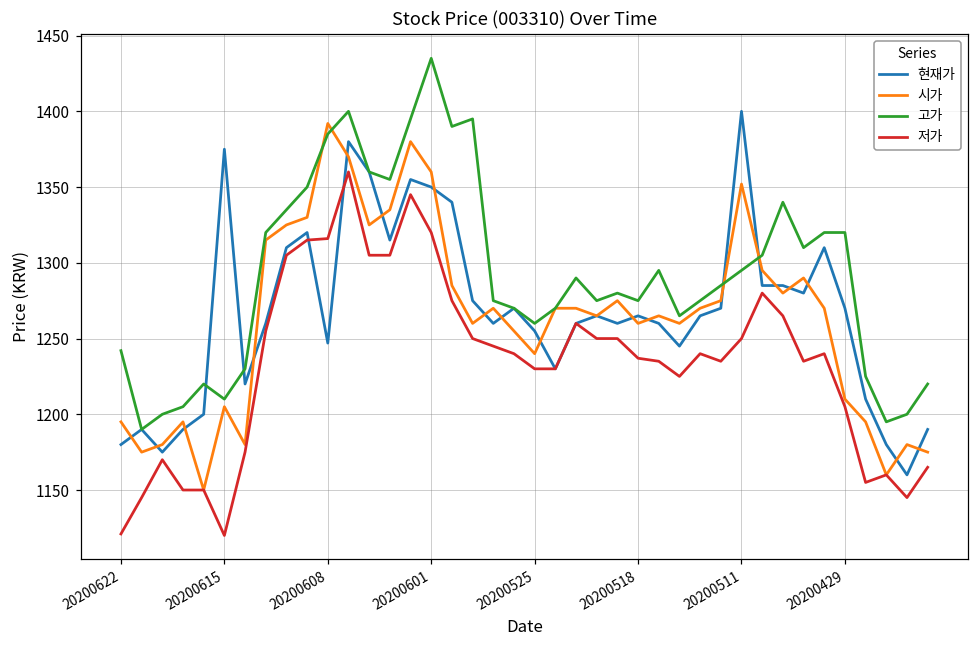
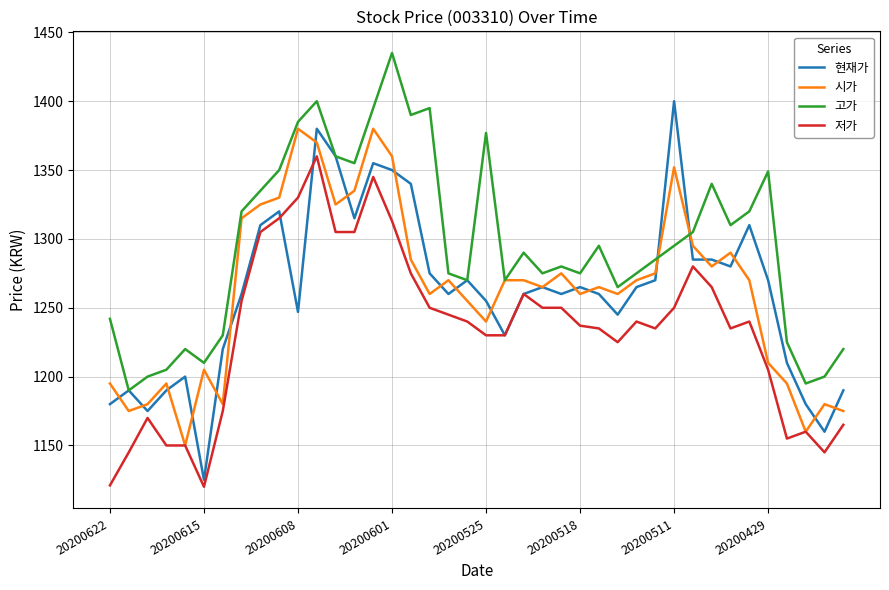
현재가, 20200615: 1375 -> 1125
시가, 20200608: 1392 -> 1380
저가, 20200608: 1316 -> 1330
저가, 20200601: 1320 -> 1313
고가, 20200525: 1260 -> 1377
고가, 20200429: 1320 -> 1349
